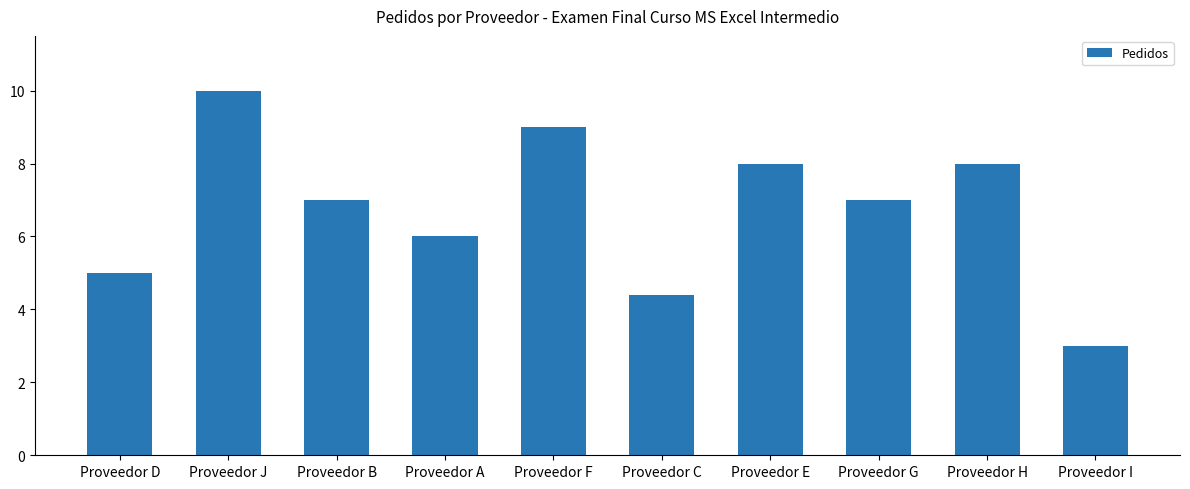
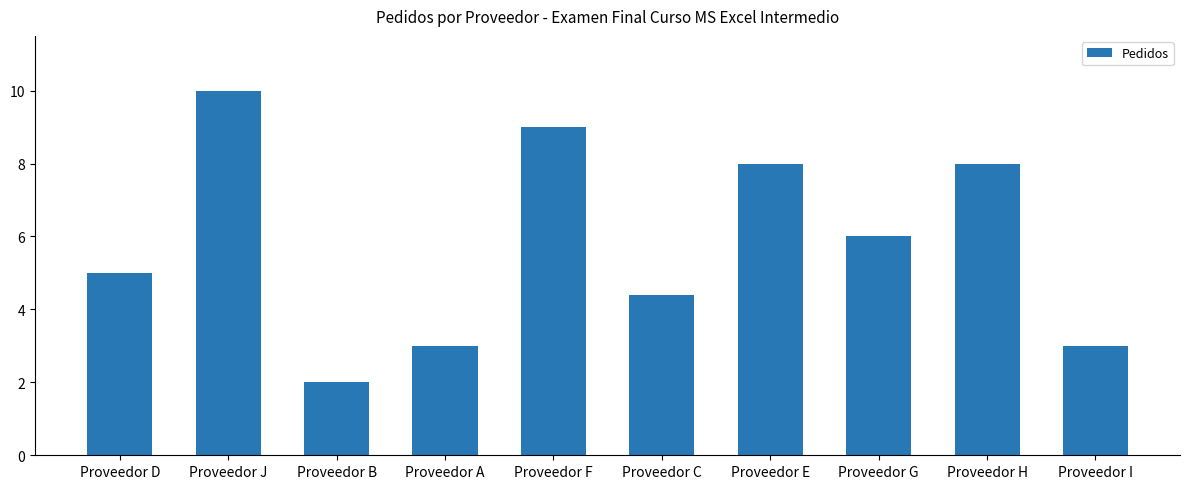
Proveedor B: 7 -> 2
Proveedor A: 6 -> 3
Proveedor G: 7 -> 6
